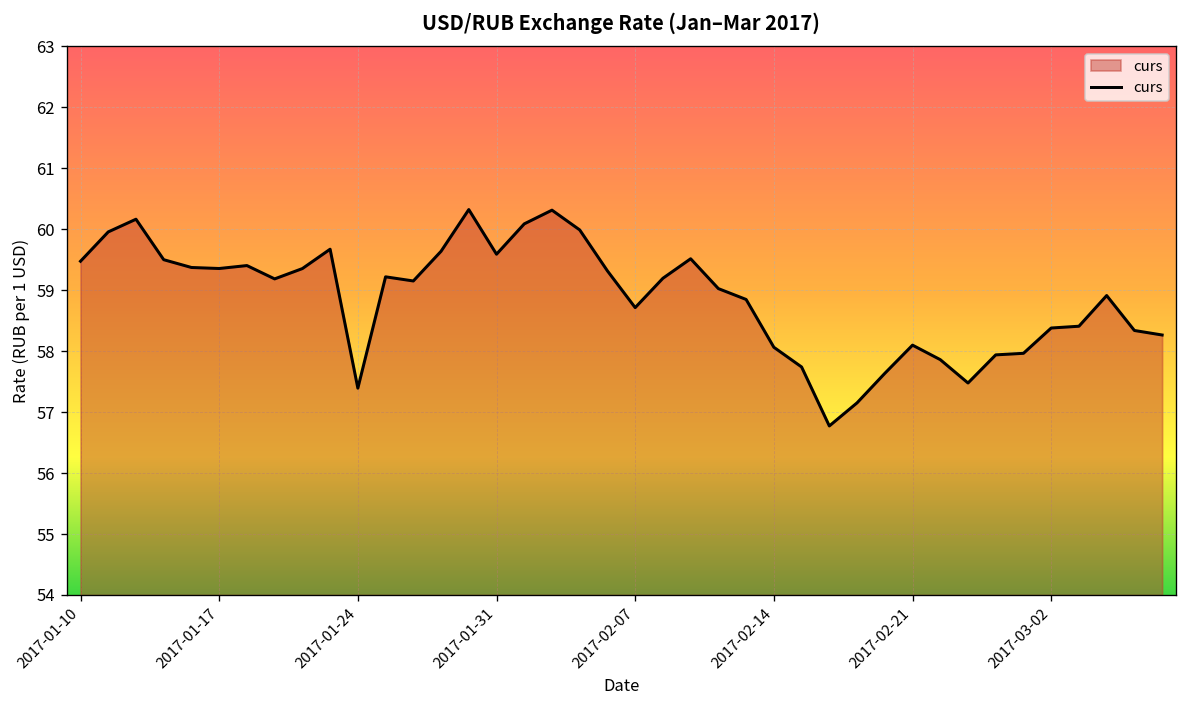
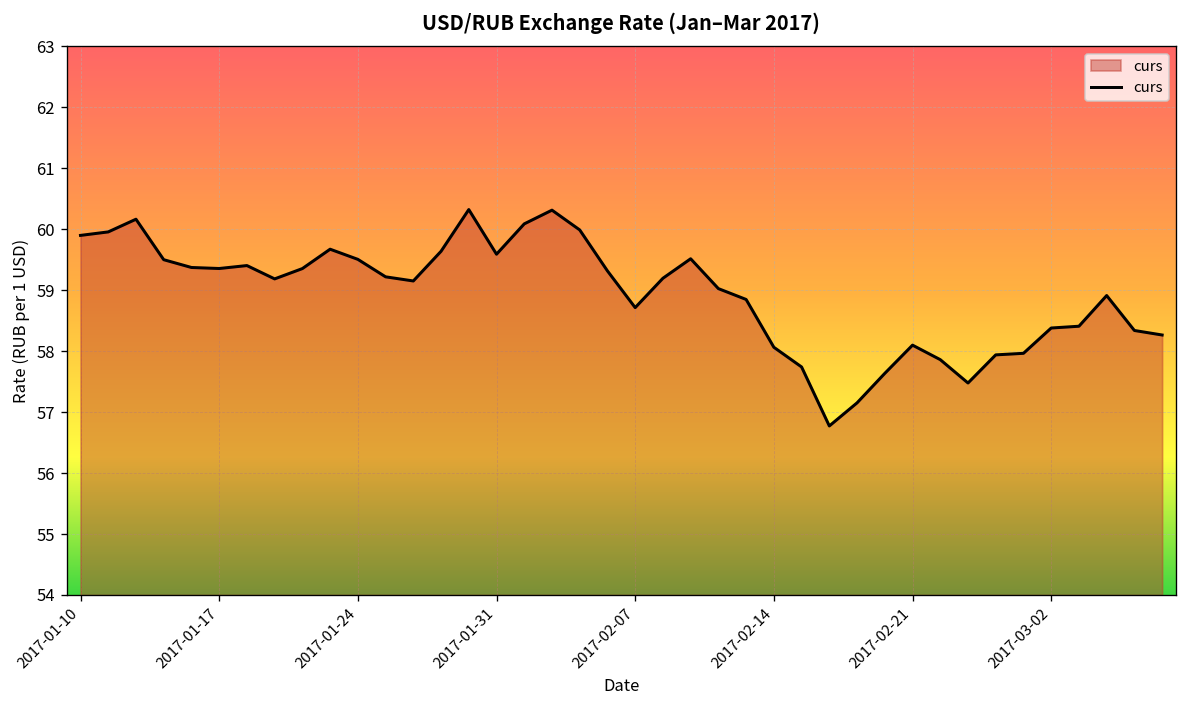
2017-01-10: 59.5 -> 59.9
2017-01-24: 57.4 -> 59.5
